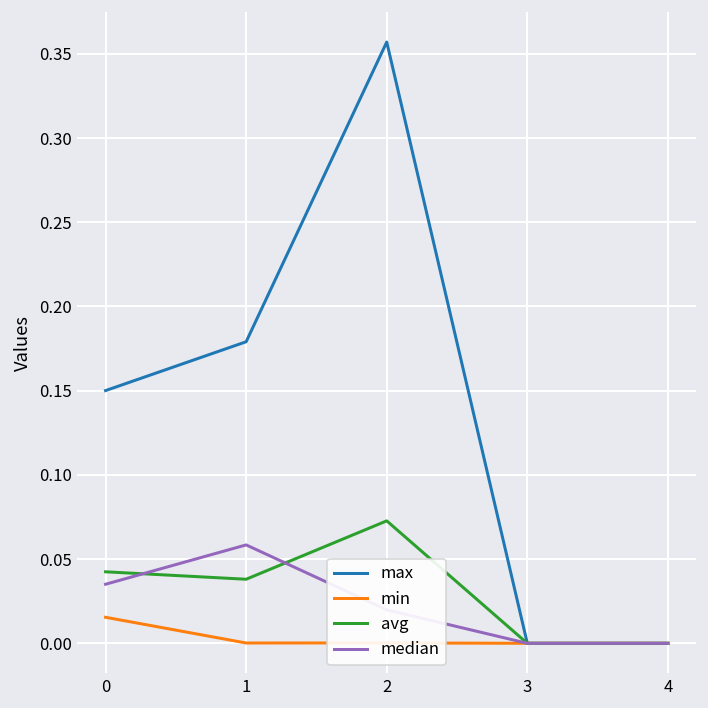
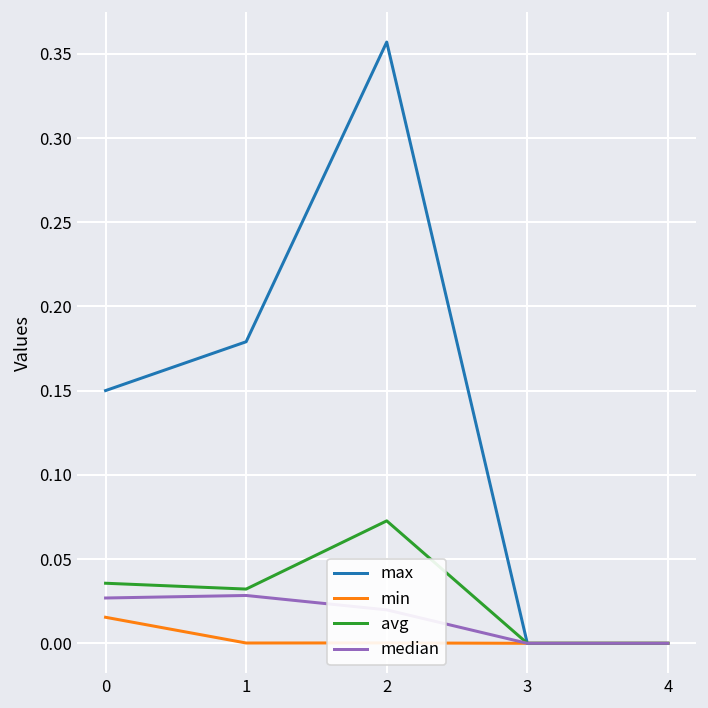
avg, 0: 0.042 -> 0.036
median, 0: 0.035 -> 0.027
avg, 1: 0.038 -> 0.032
median, 1: 0.058 -> 0.028
